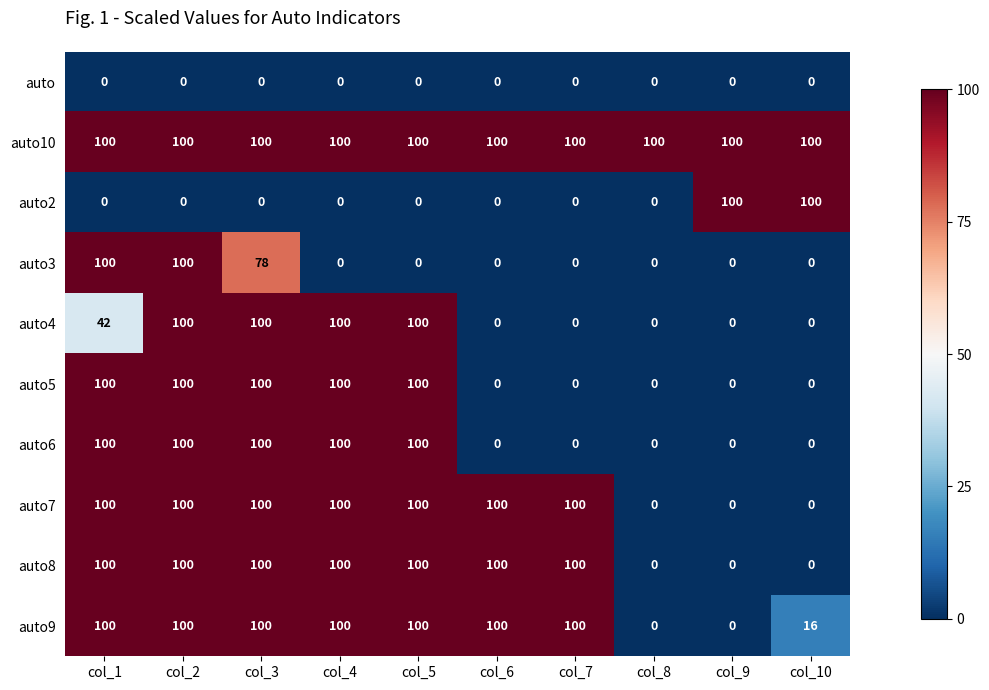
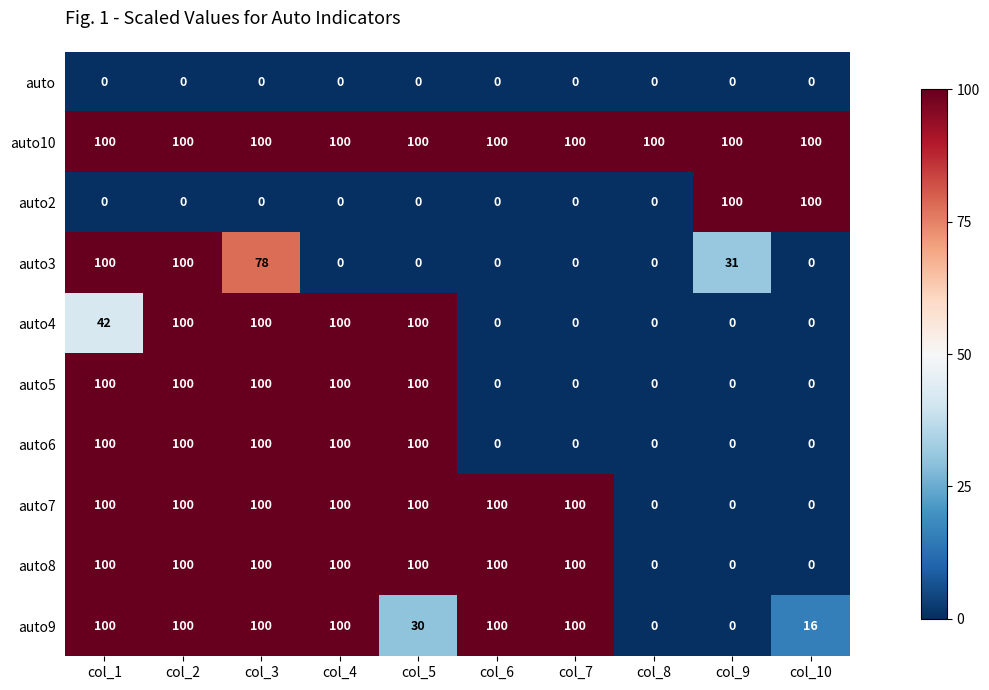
auto3, col_9: 0 -> 31
auto9, col_5: 100 -> 30
